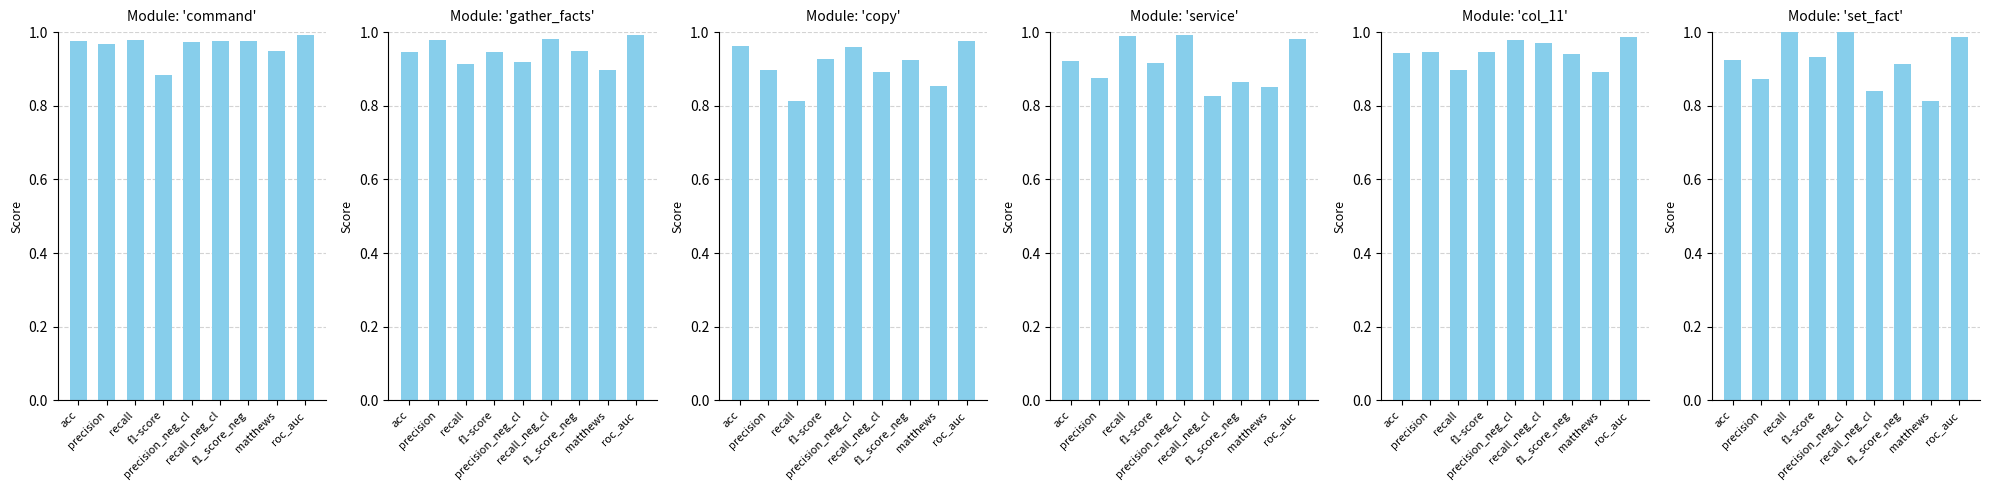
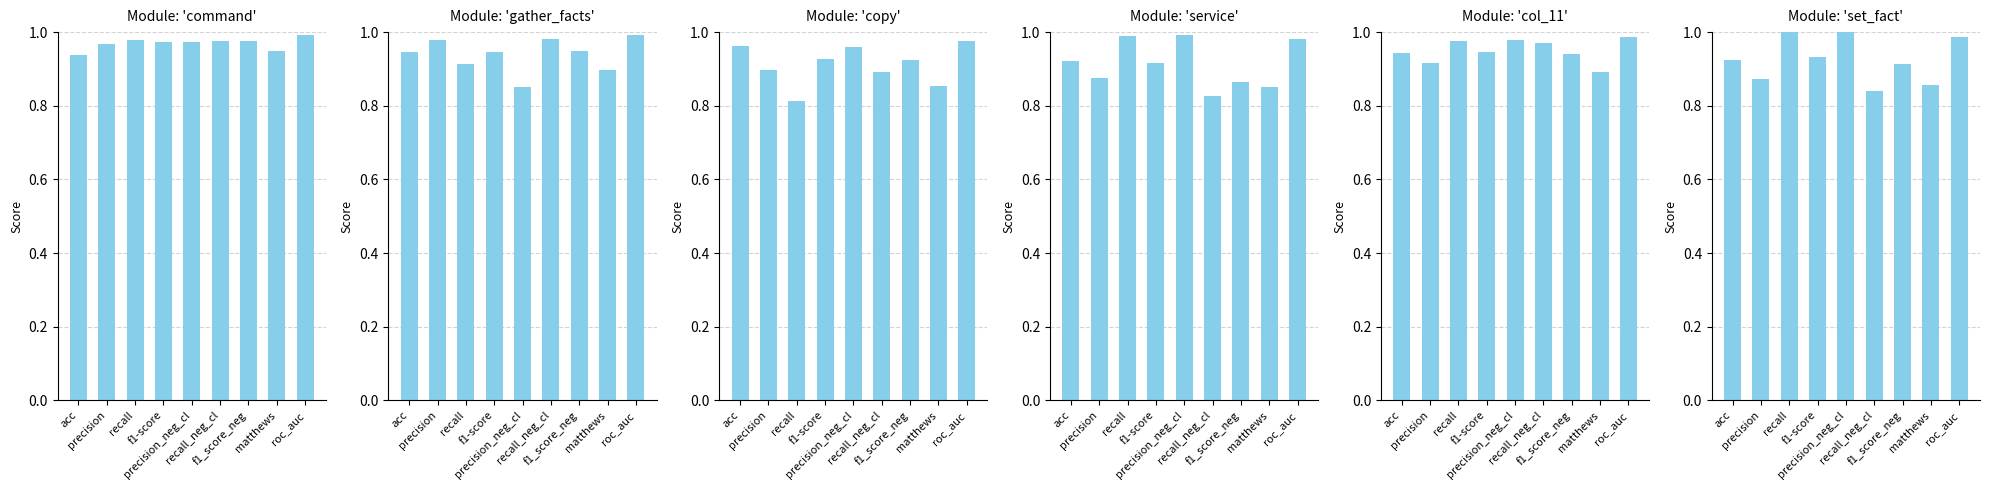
Module: 'command', acc: 0.98 -> 0.94
Module: 'command', f1-score: 0.88 -> 0.97
Module: 'gather_facts', precision_neg_cl: 0.92 -> 0.85
Module: 'col_11', precision: 0.95 -> 0.92
Module: 'col_11', recall: 0.90 -> 0.98
Module: 'set_fact', matthews: 0.81 -> 0.86
